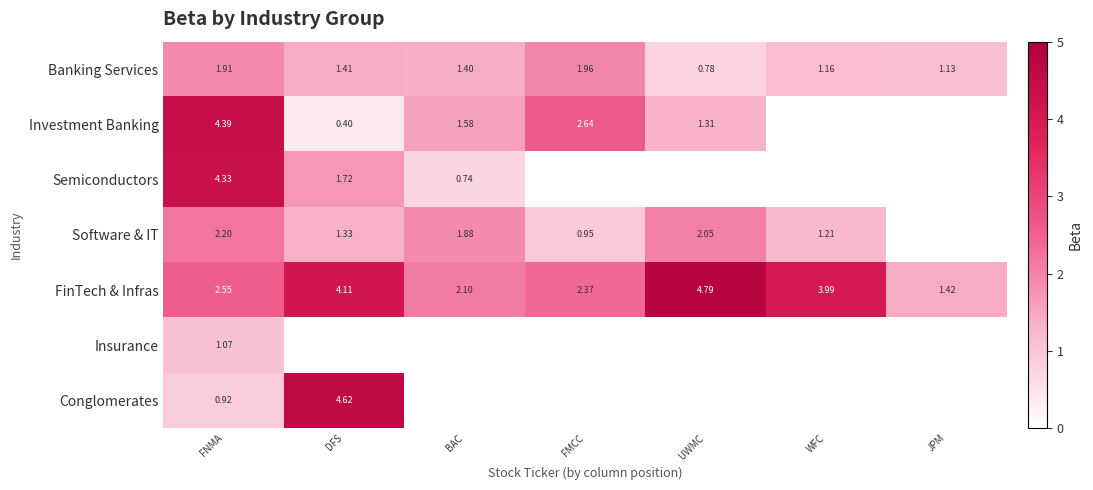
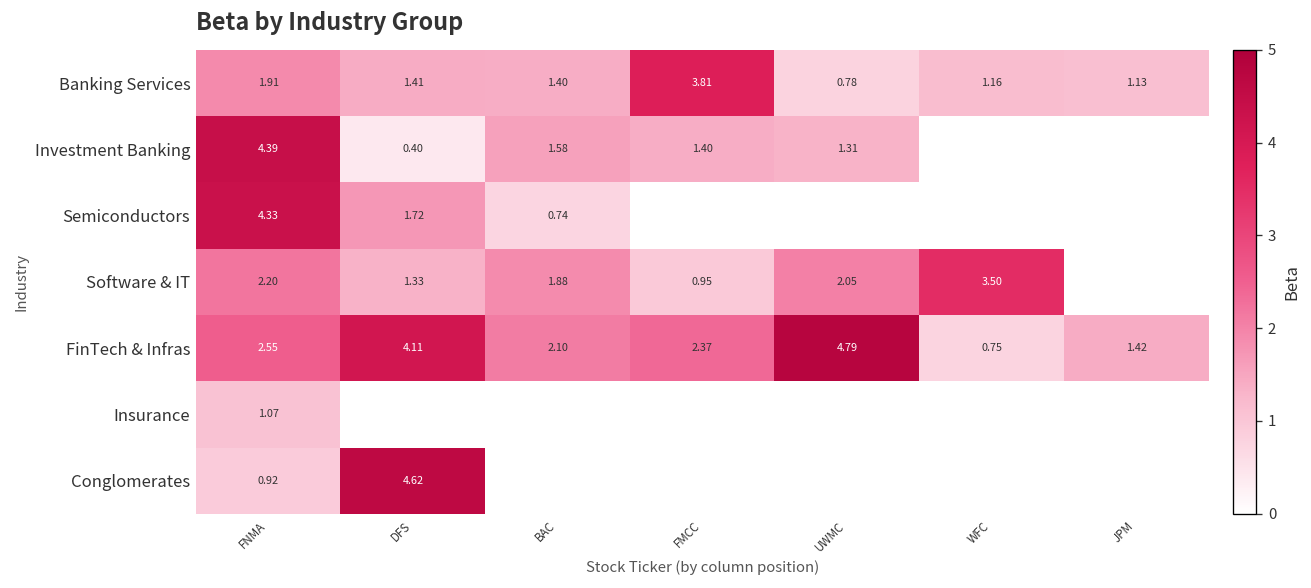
Banking Services, FMCC: 1.96 -> 3.81
Investment Banking, FMCC: 2.64 -> 1.40
Software & IT, WFC: 1.21 -> 3.50
FinTech & Infras, WFC: 3.99 -> 0.75
